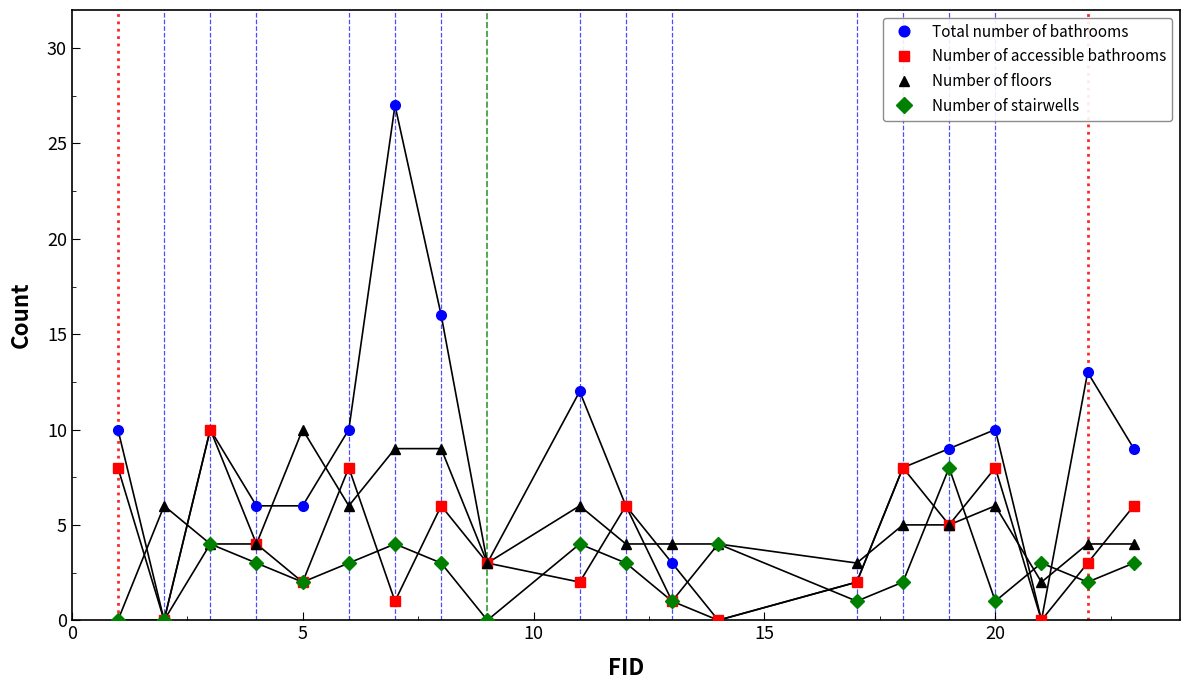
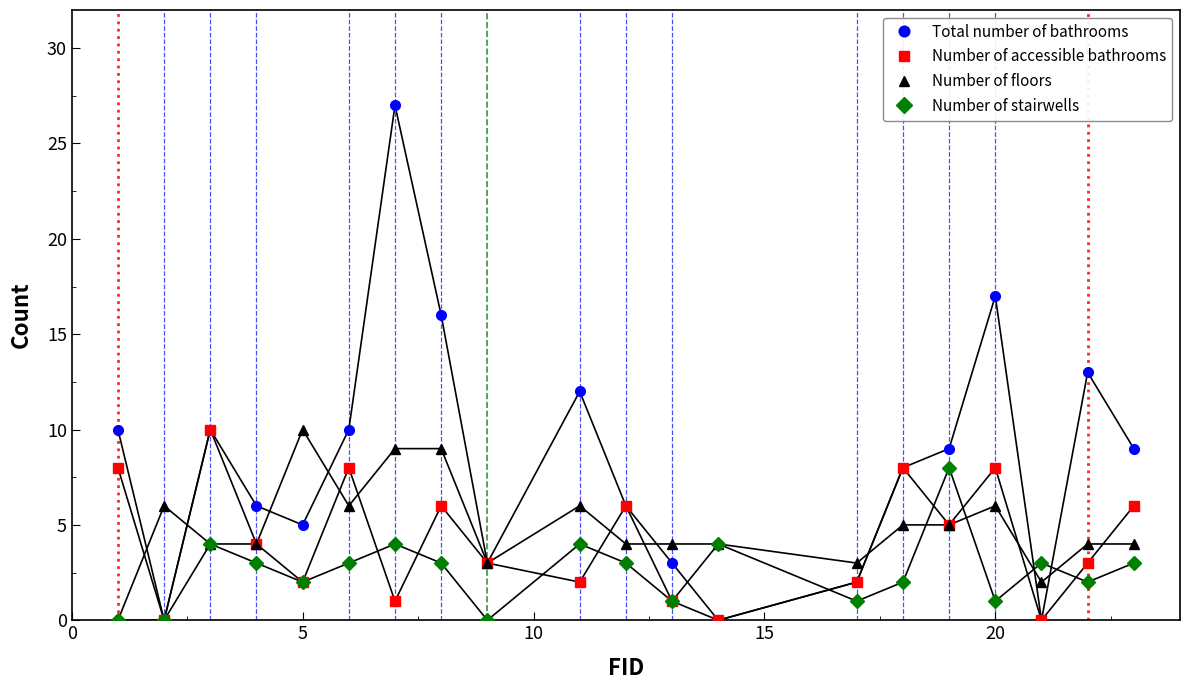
Total number of bathrooms, 5: 6 -> 5
Total number of bathrooms, 20: 10 -> 17
